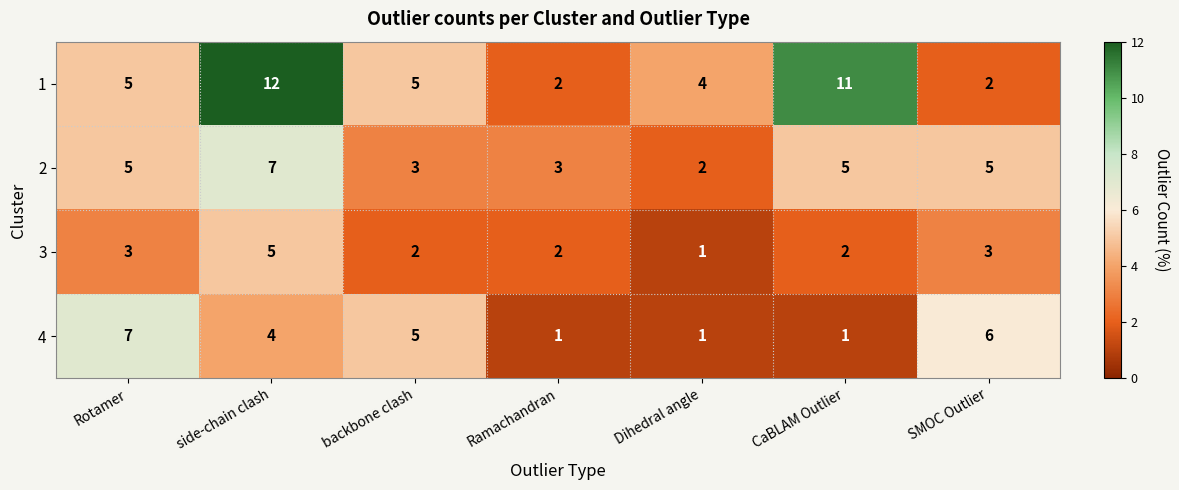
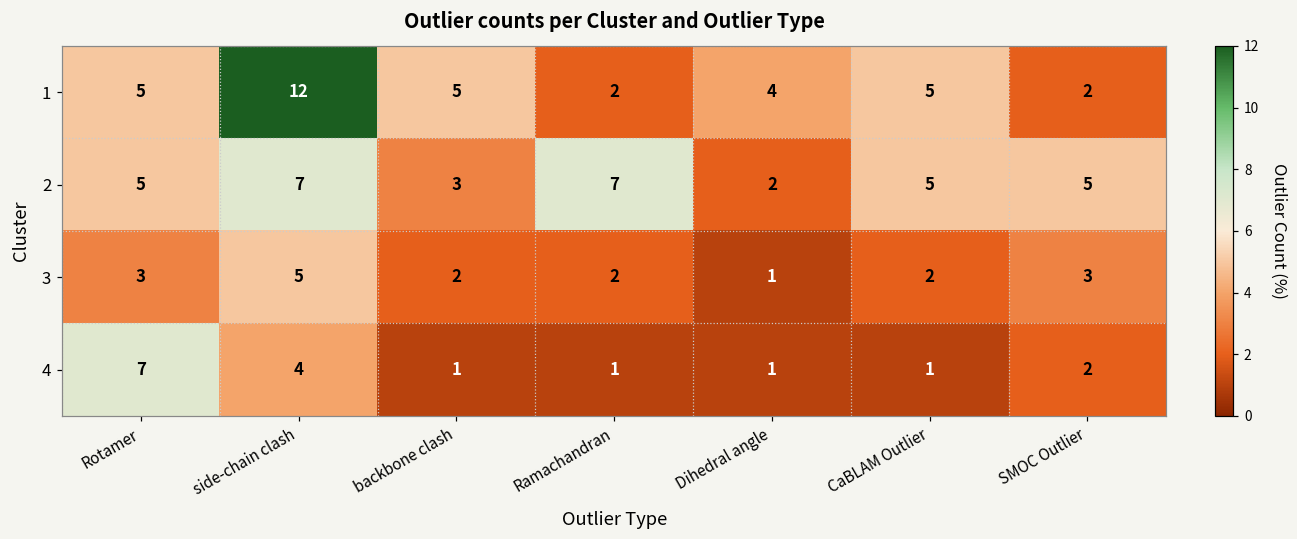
1, CaBLAM Outlier: 11 -> 5
2, Ramachandran: 3 -> 7
4, backbone clash: 5 -> 1
4, SMOC Outlier: 6 -> 2
